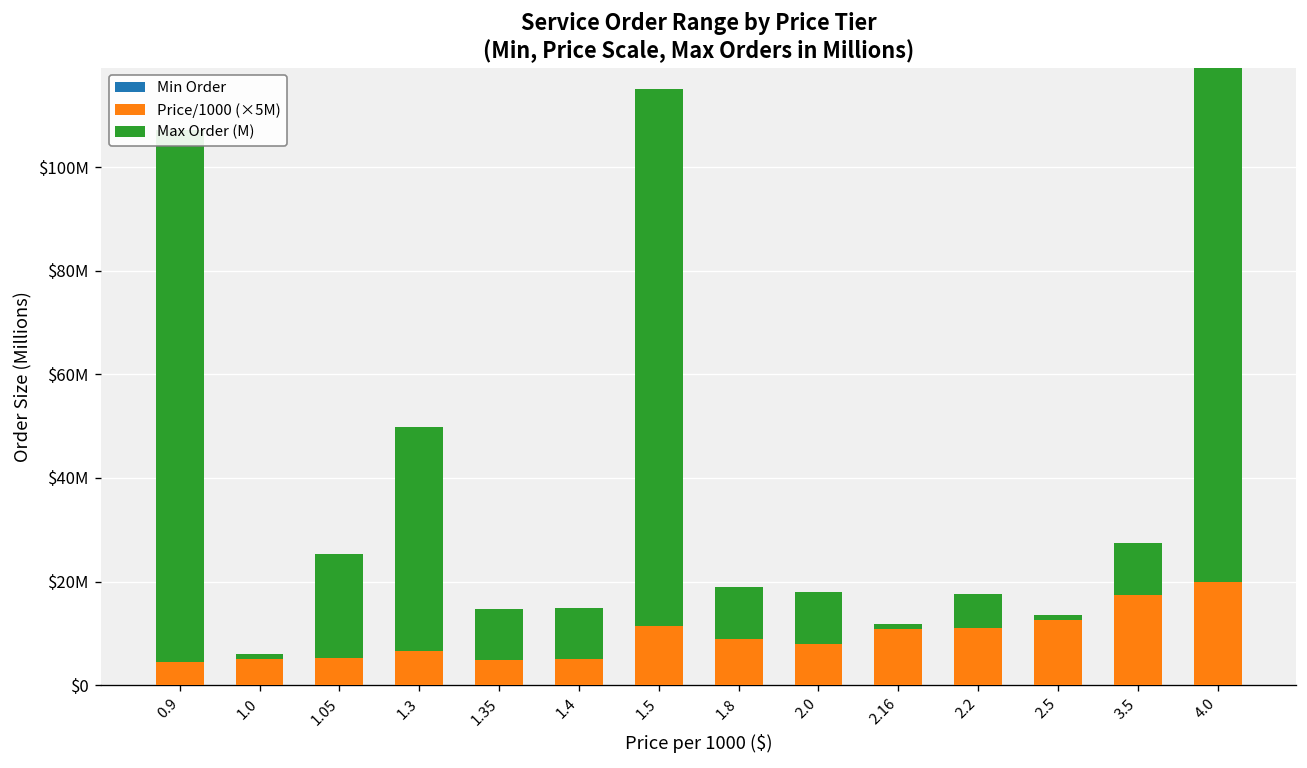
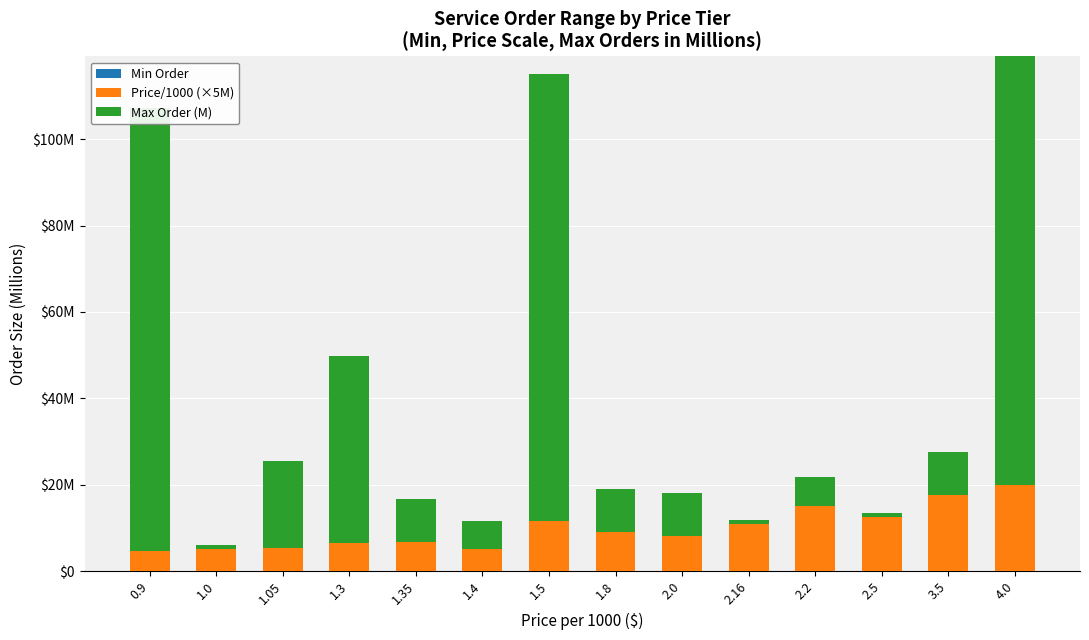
Price/1000 (×5M), 1.35: $5000000 -> $7000000
Max Order (M), 1.4: $10000000 -> $7000000
Price/1000 (×5M), 2.2: $11000000 -> $15000000
